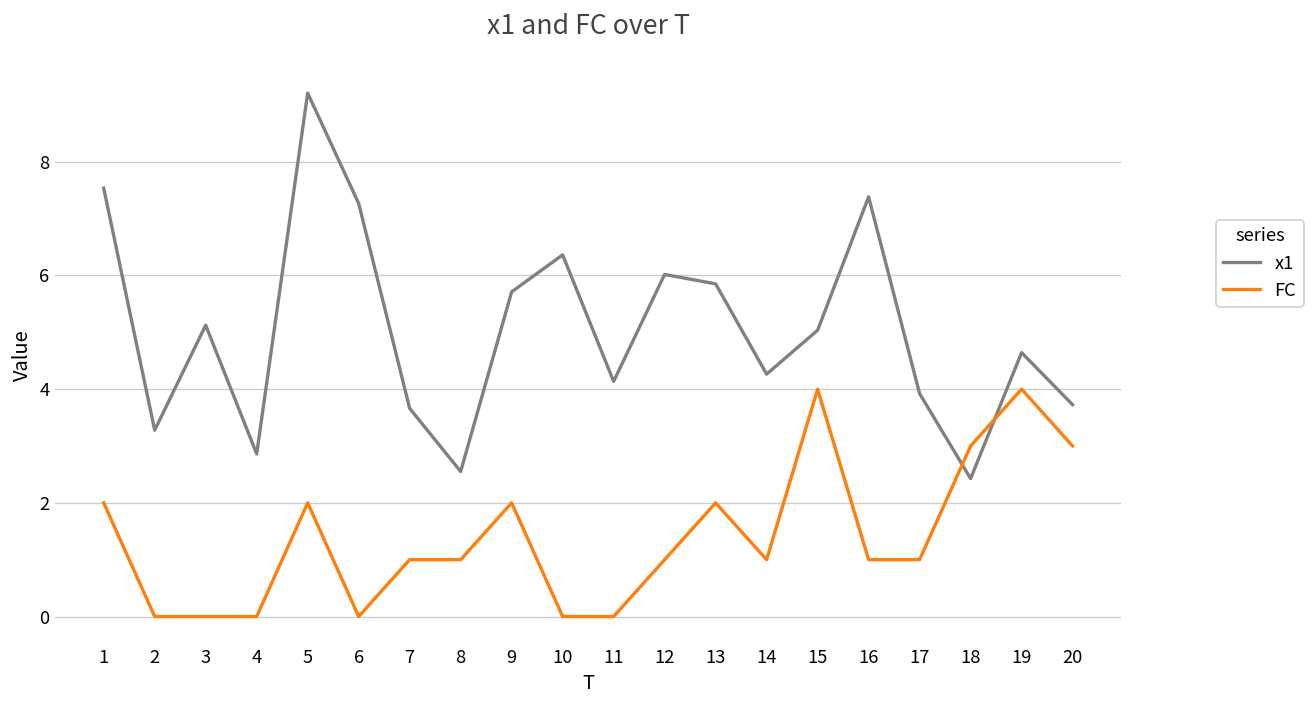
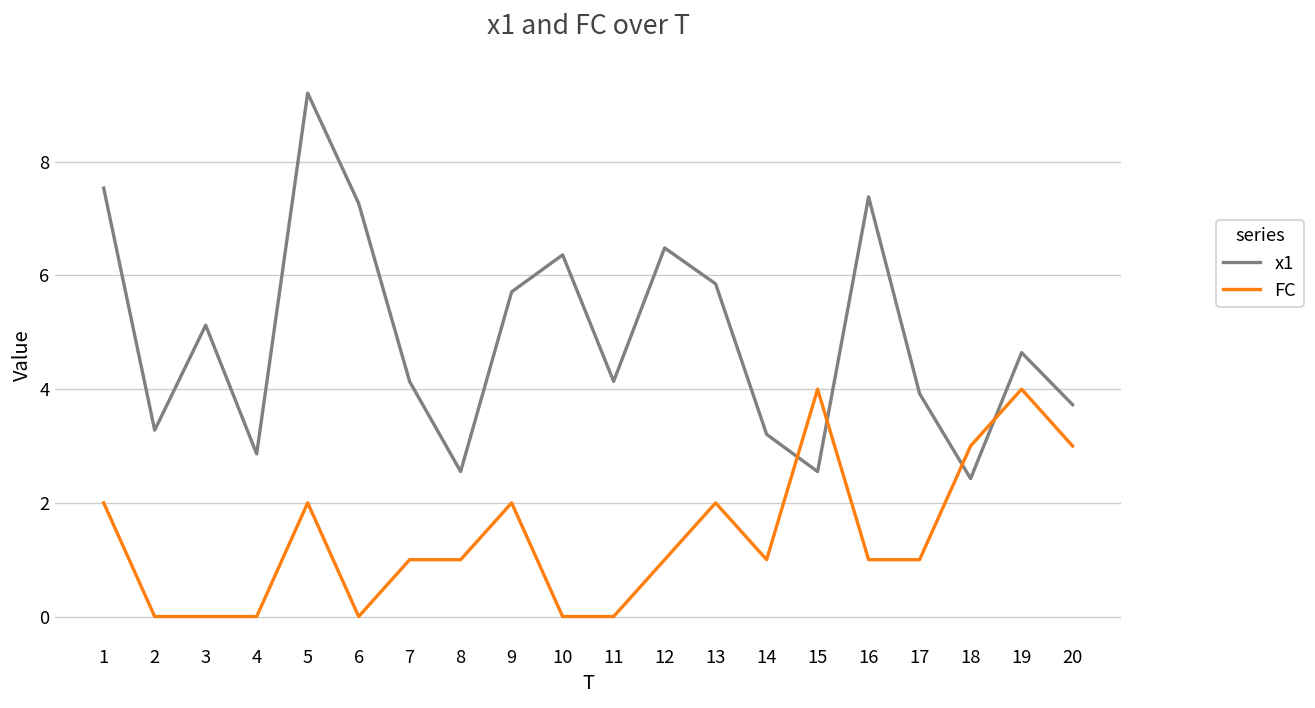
x1, 7: 3.7 -> 4.1
x1, 12: 6.0 -> 6.5
x1, 14: 4.3 -> 3.2
x1, 15: 5.0 -> 2.5
